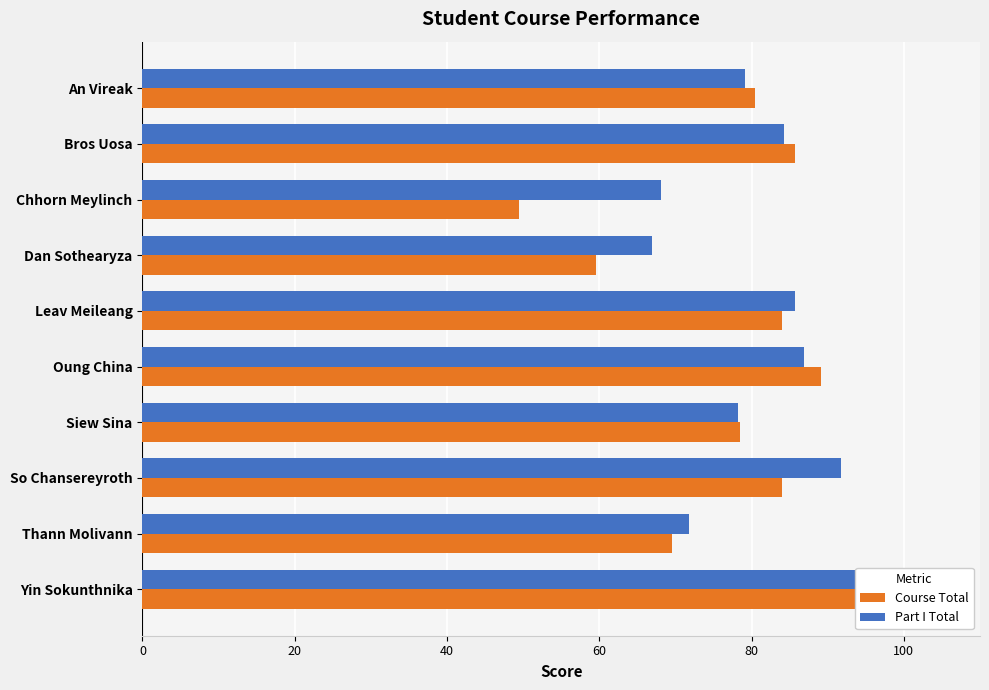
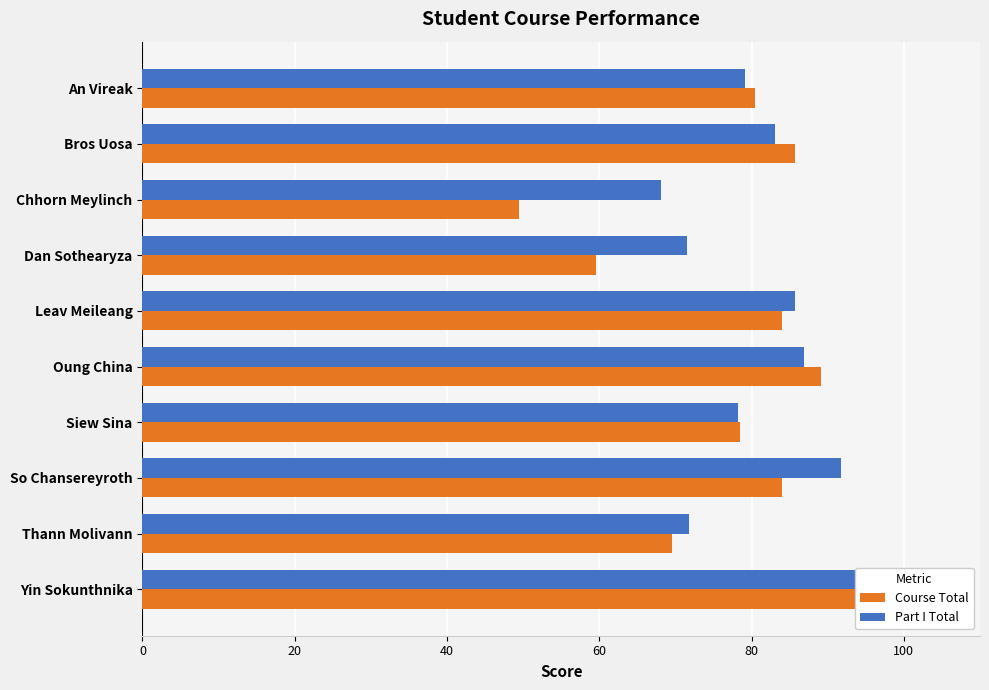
Part I Total, Bros Uosa: 84 -> 83
Part I Total, Dan Sothearyza: 67 -> 72
